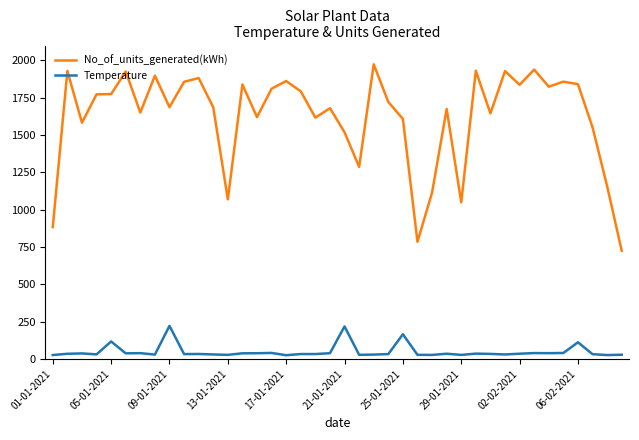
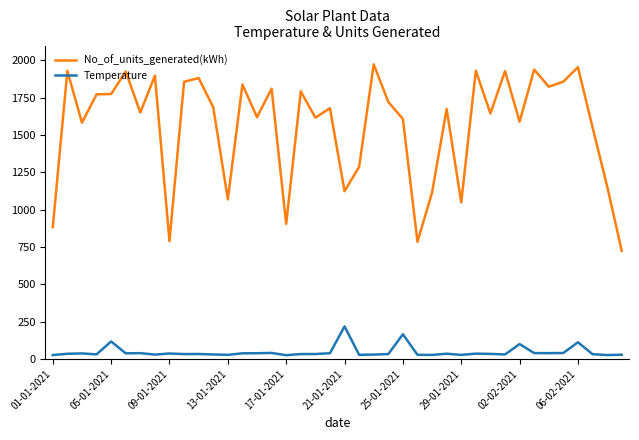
No_of_units_generated(kWh), 09-01-2021: 1690 -> 790
Temperature, 09-01-2021: 220 -> 40
No_of_units_generated(kWh), 17-01-2021: 1860 -> 910
No_of_units_generated(kWh), 21-01-2021: 1520 -> 1120
No_of_units_generated(kWh), 02-02-2021: 1840 -> 1590
Temperature, 02-02-2021: 40 -> 100
No_of_units_generated(kWh), 06-02-2021: 1840 -> 1960
